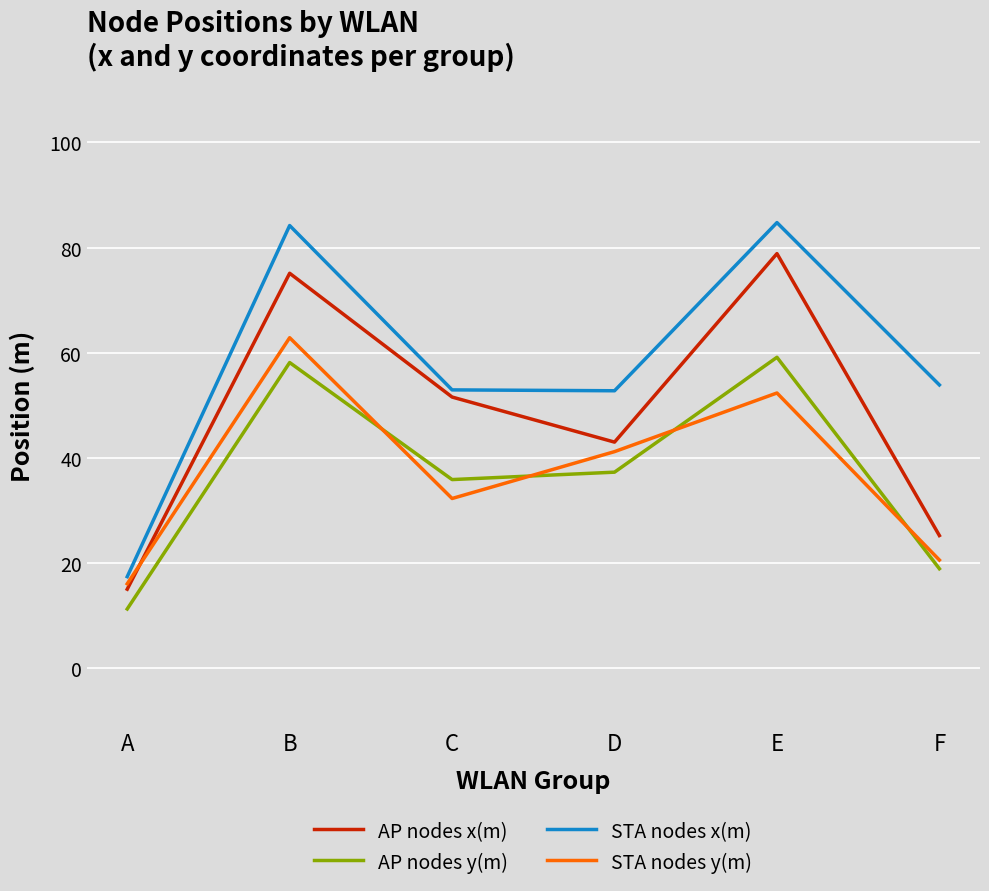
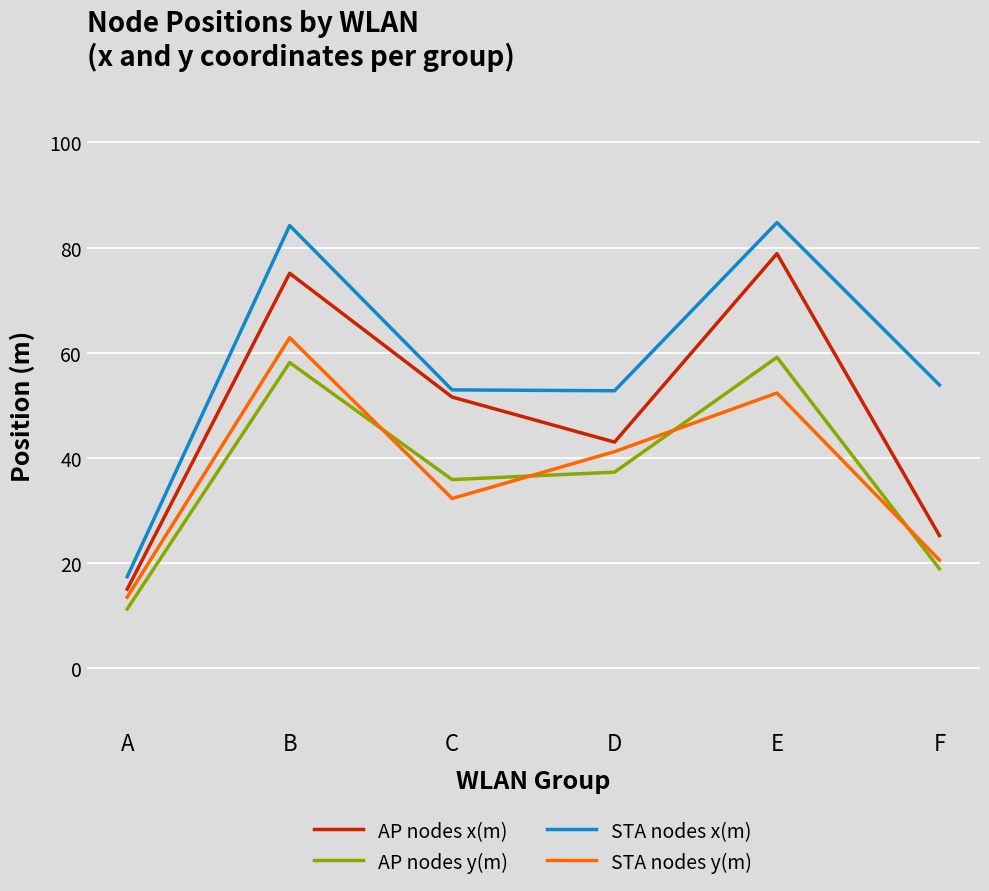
STA nodes y(m), A: 16 -> 14
